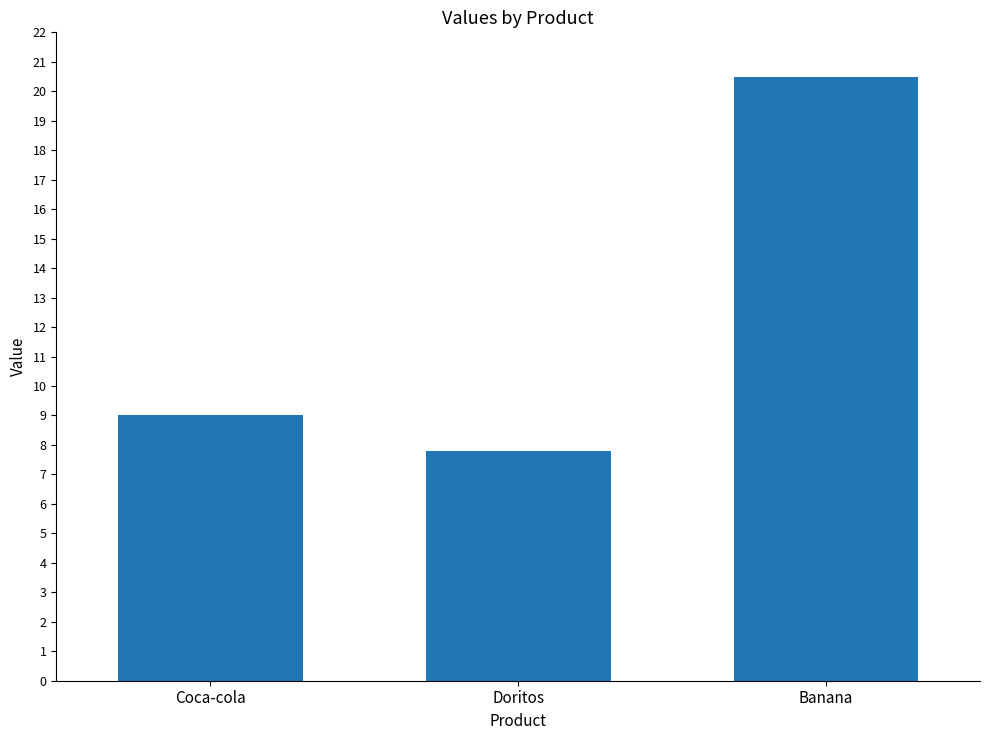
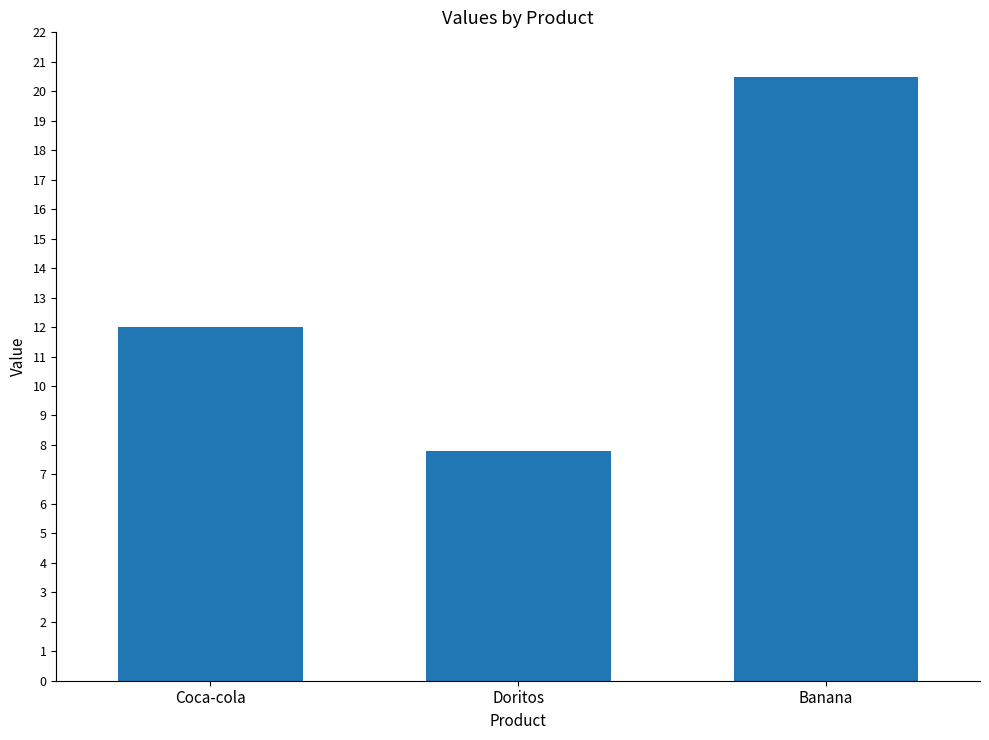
Coca-cola: 9 -> 12
